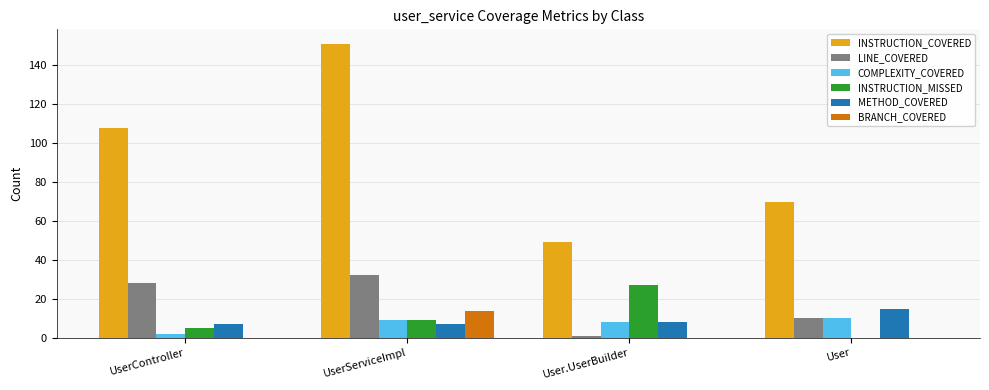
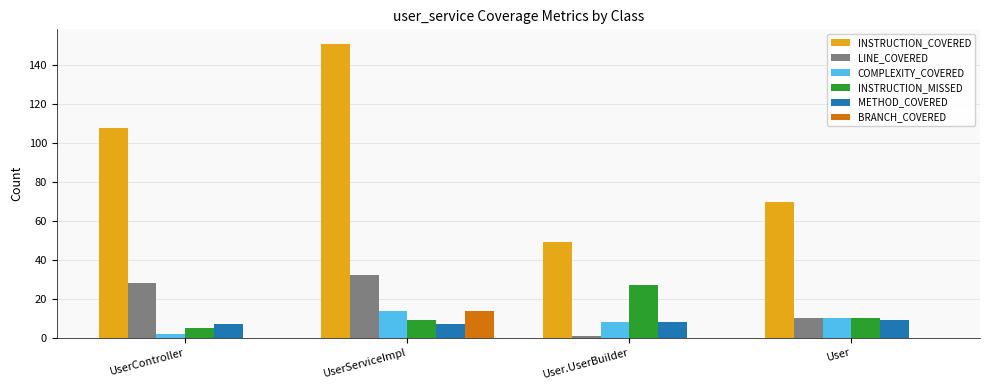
COMPLEXITY_COVERED, UserServiceImpl: 9 -> 14
INSTRUCTION_MISSED, User: 0 -> 10
METHOD_COVERED, User: 15 -> 9
